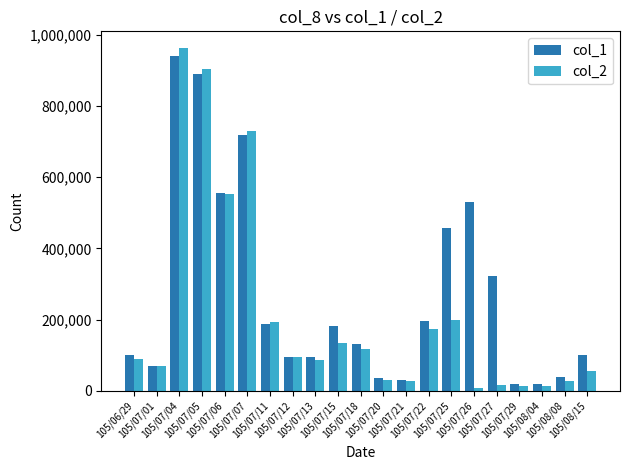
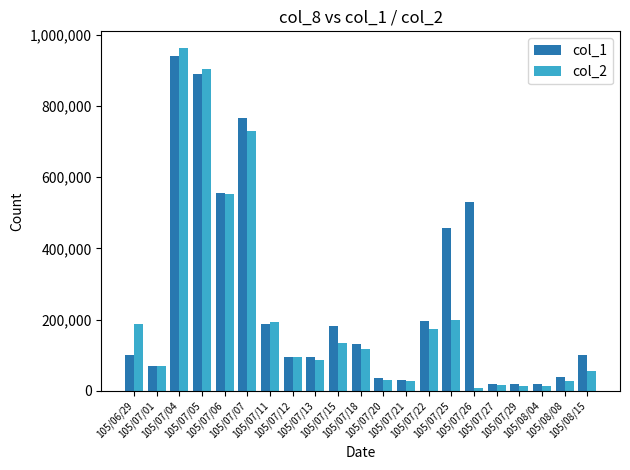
col_2, 105/06/29: 90,000 -> 190,000
col_1, 105/07/07: 720,000 -> 770,000
col_1, 105/07/27: 320,000 -> 20,000
